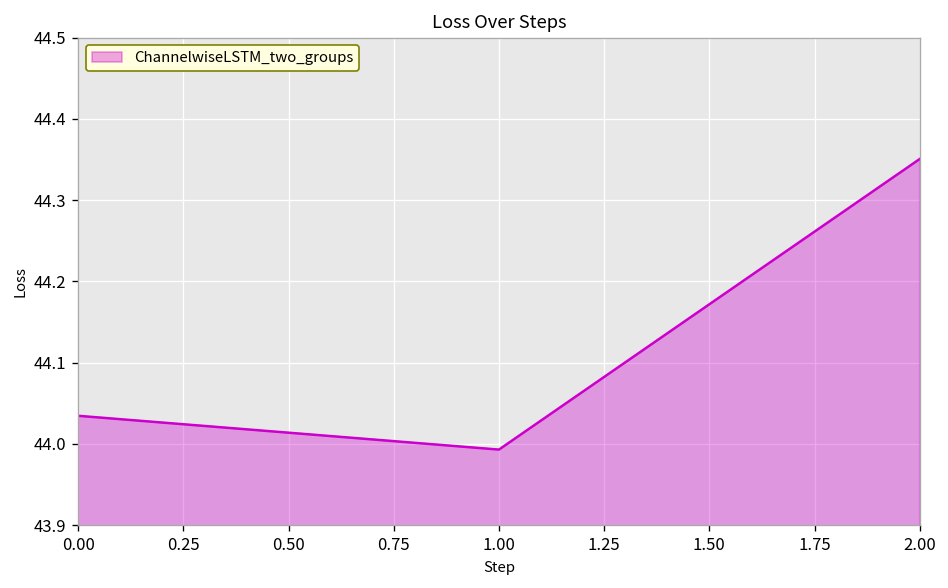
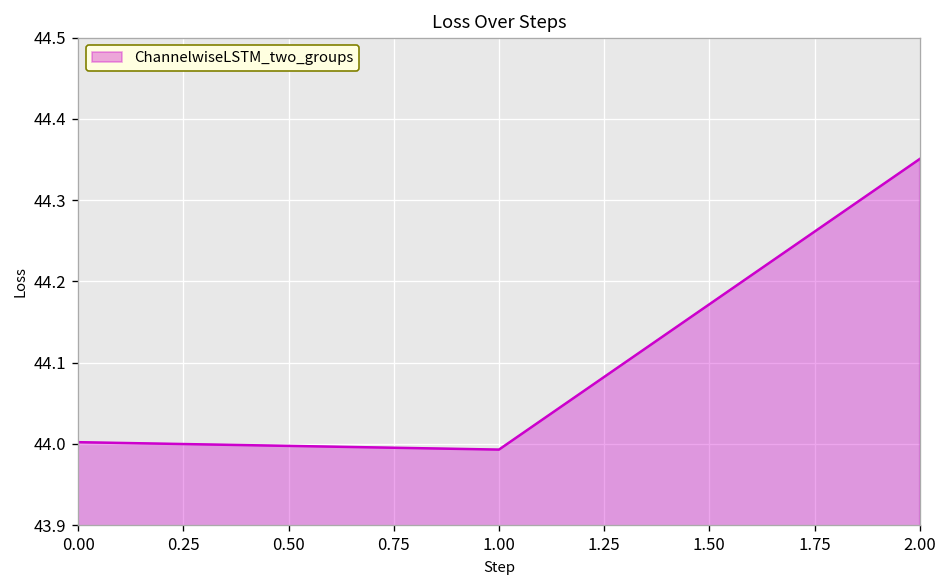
0.00: 44.03 -> 44.00
